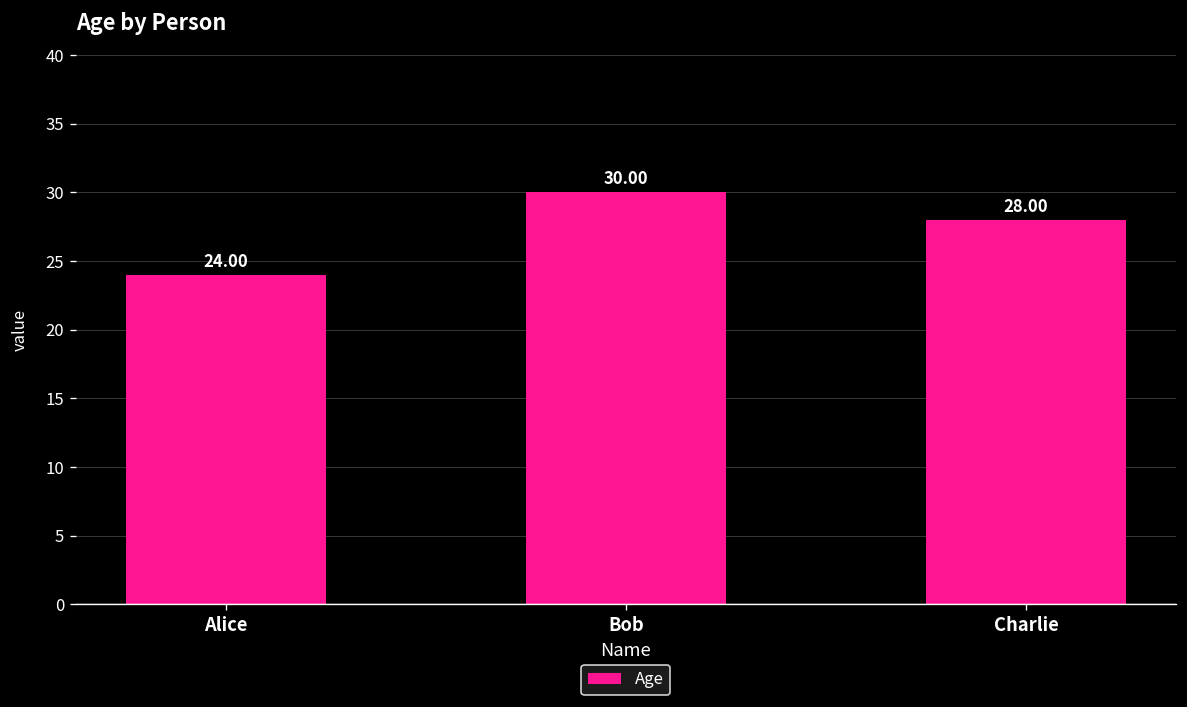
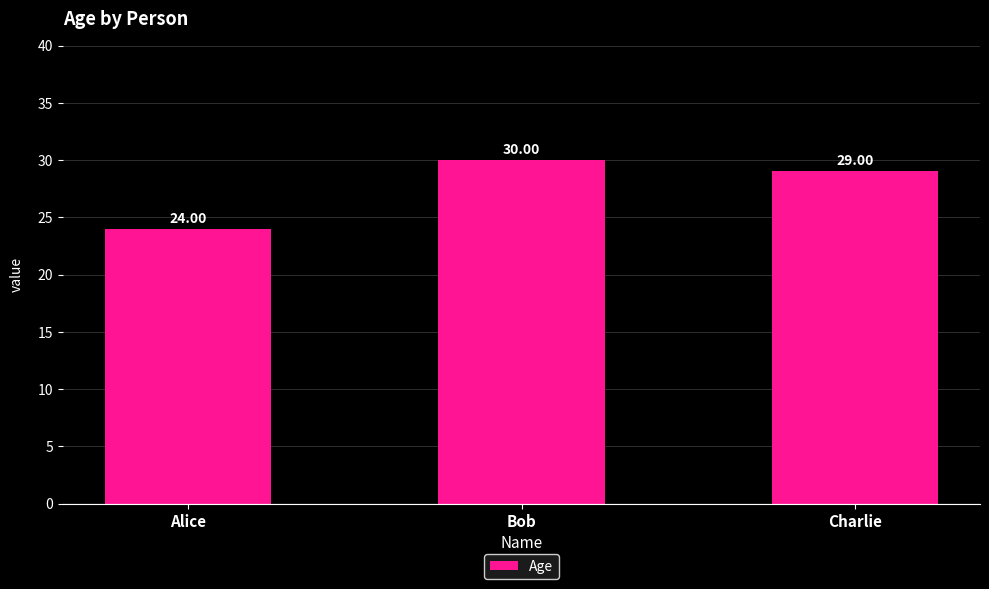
Charlie: 28.00 -> 29.00
